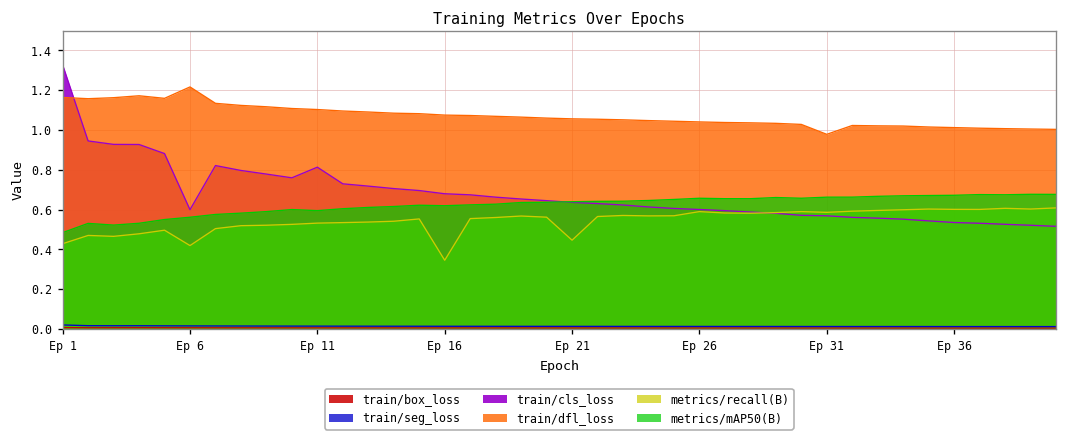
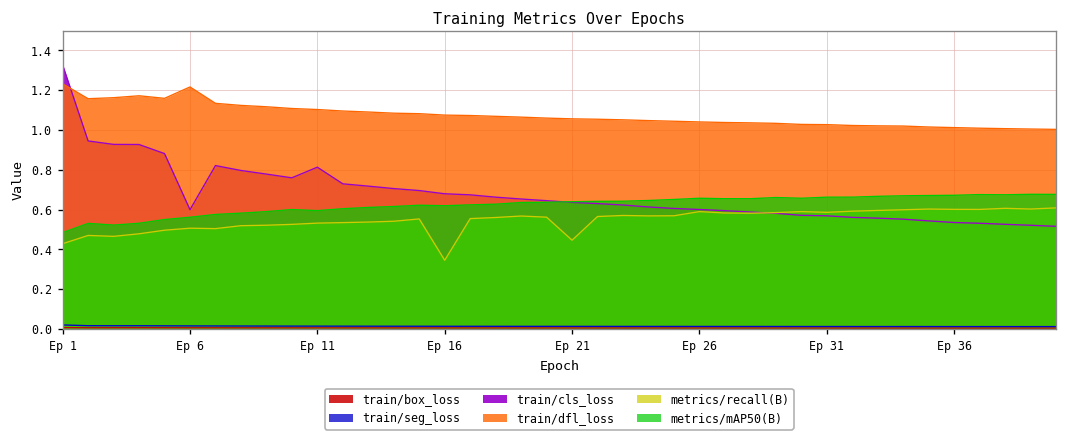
train/dfl_loss, Ep 1: 1.16 -> 1.23
metrics/recall(B), Ep 6: 0.42 -> 0.51
train/dfl_loss, Ep 31: 0.98 -> 1.03
